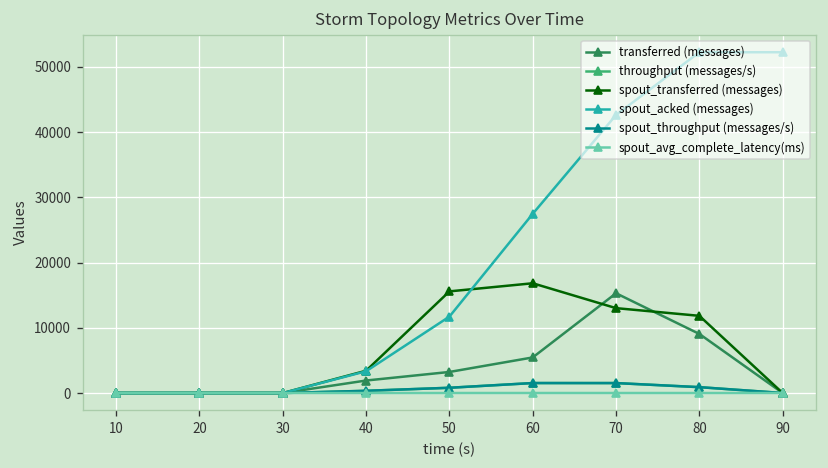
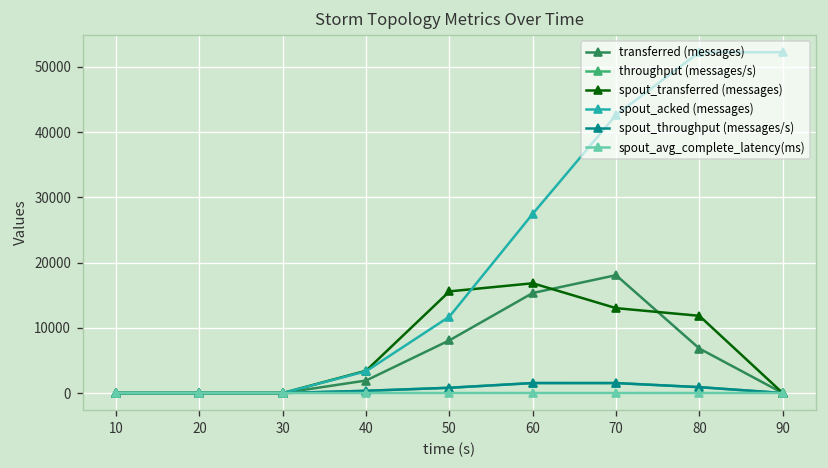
transferred (messages), 50: 3000 -> 8000
transferred (messages), 60: 5000 -> 15000
transferred (messages), 70: 15000 -> 18000
transferred (messages), 80: 9000 -> 7000
